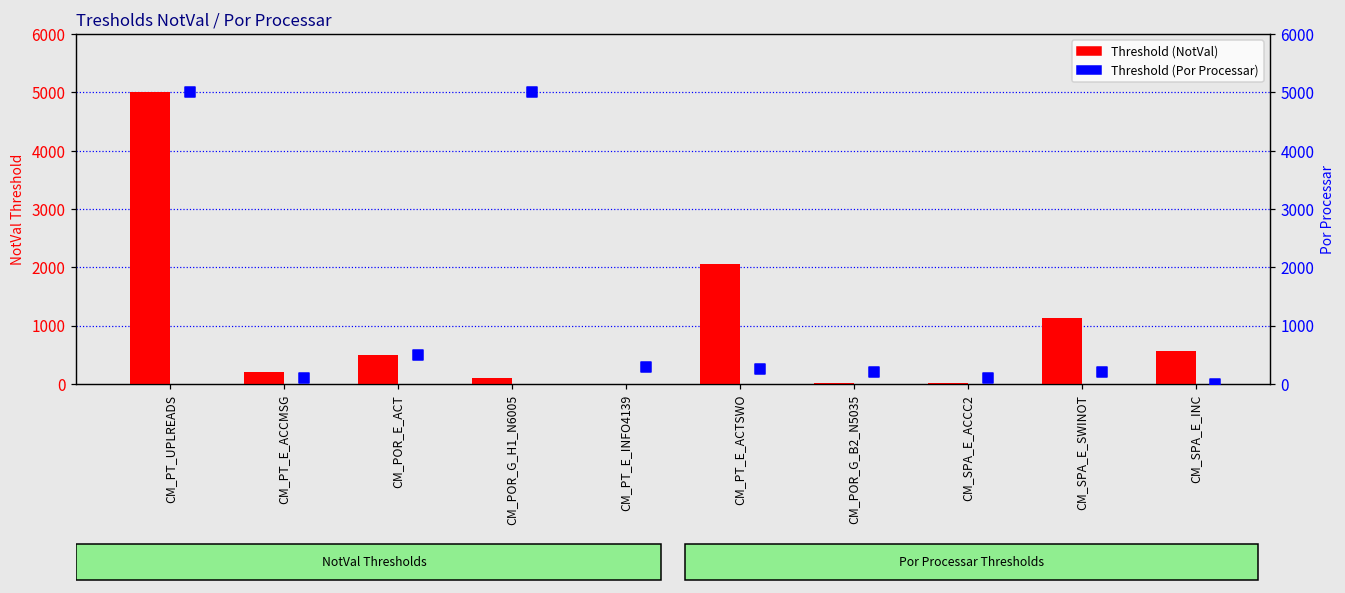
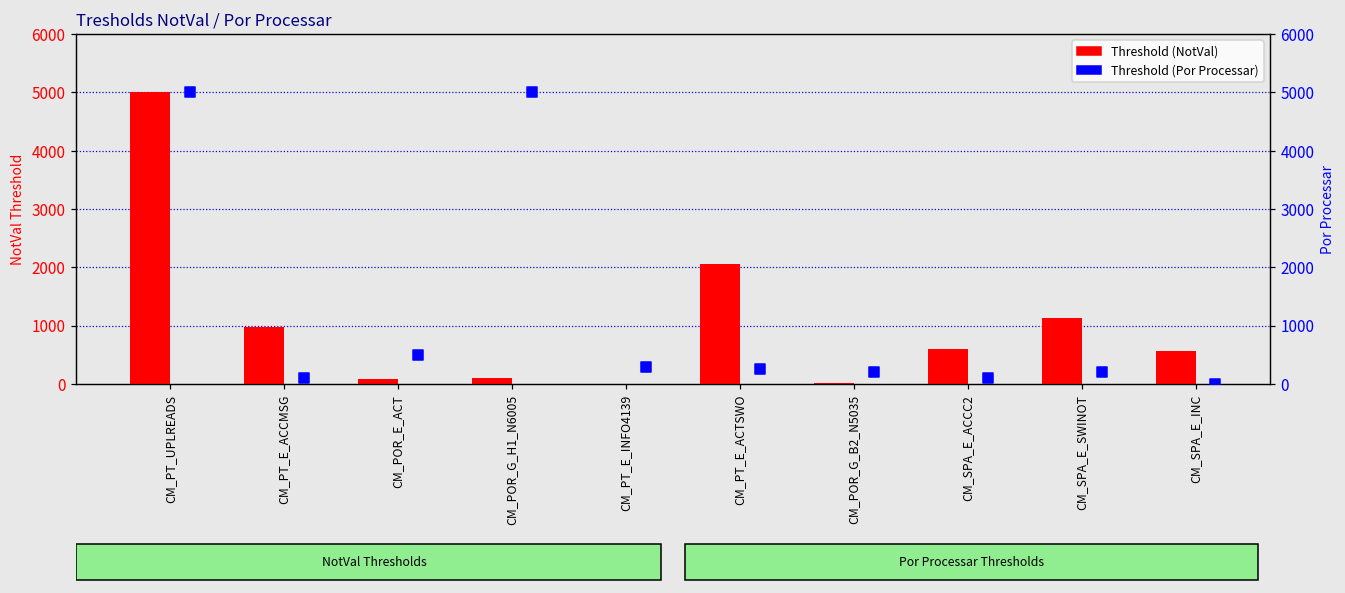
Threshold (NotVal), CM_PT_E_ACCMSG: 200 -> 1000
Threshold (NotVal), CM_POR_E_ACT: 500 -> 100
Threshold (NotVal), CM_SPA_E_ACCC2: 0 -> 600
